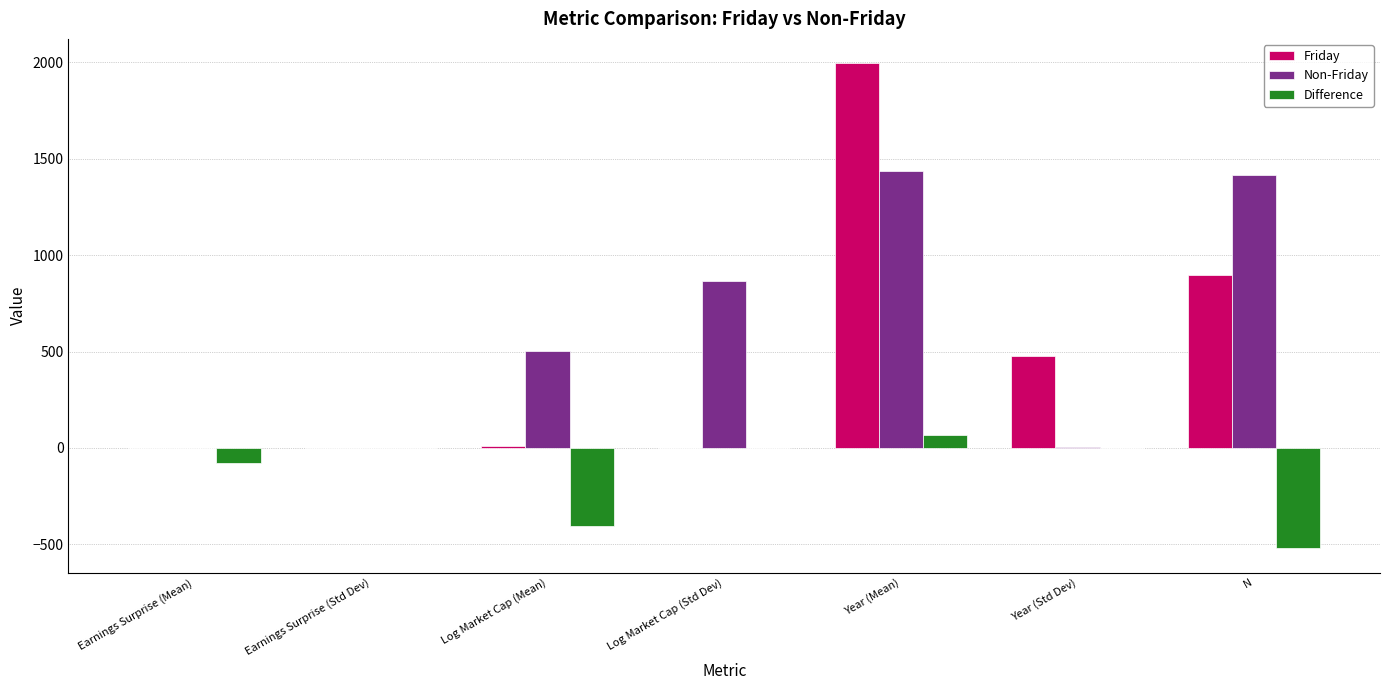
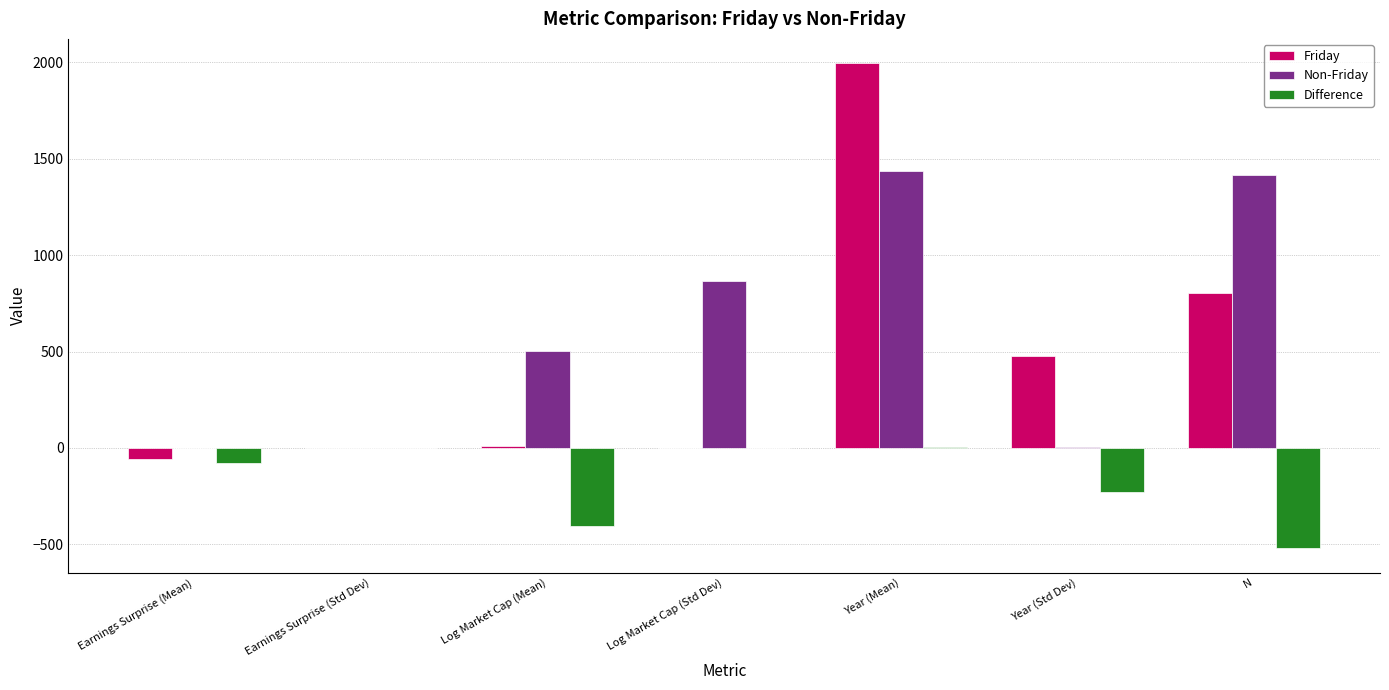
Friday, Earnings Surprise (Mean): 0 -> -60
Difference, Year (Mean): 70 -> 0
Difference, Year (Std Dev): 0 -> -230
Friday, N: 900 -> 800
